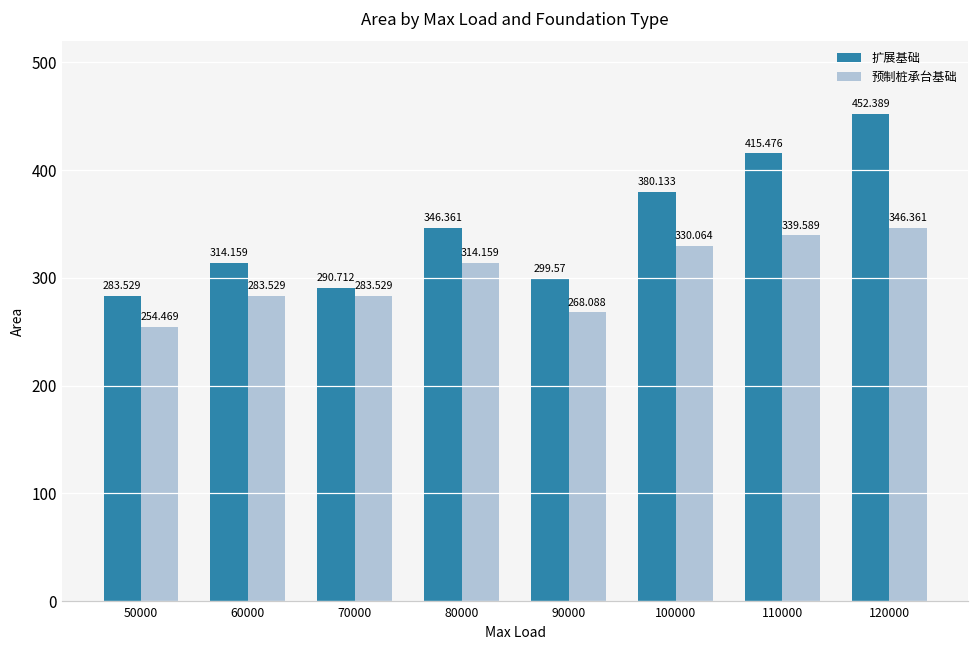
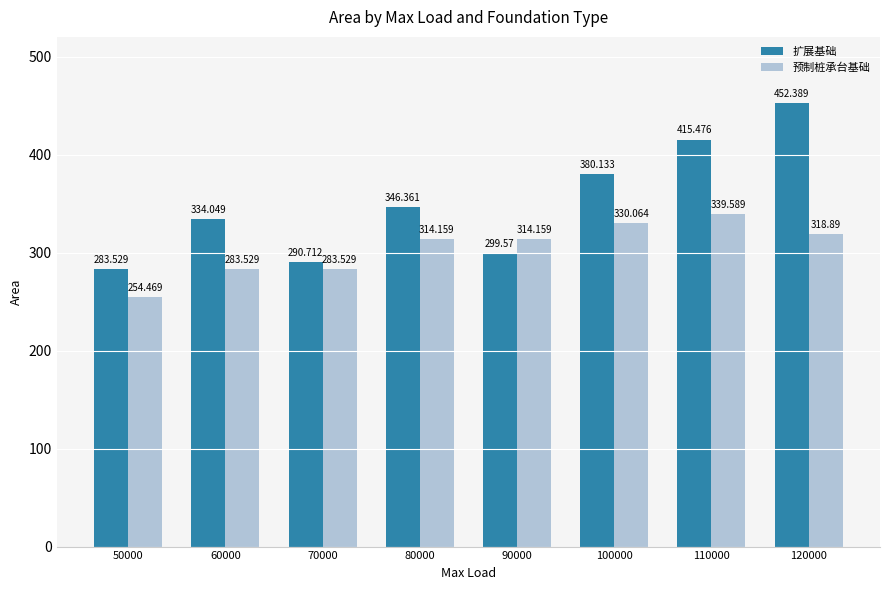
扩展基础, 60000: 314.159 -> 334.049
预制桩承台基础, 90000: 268.088 -> 314.159
预制桩承台基础, 120000: 346.361 -> 318.89
